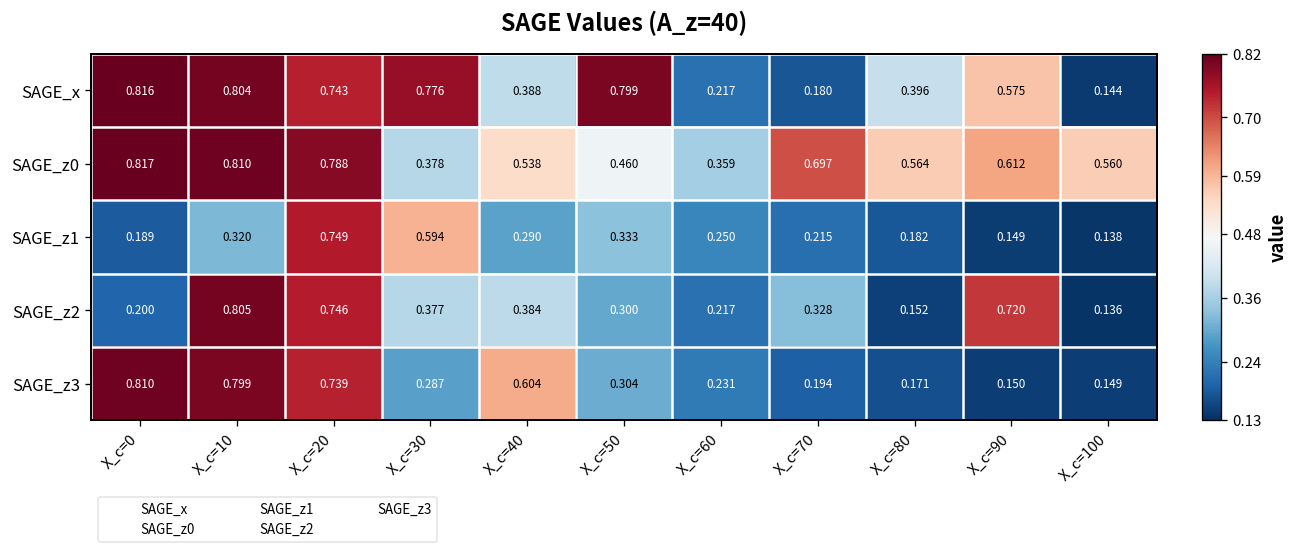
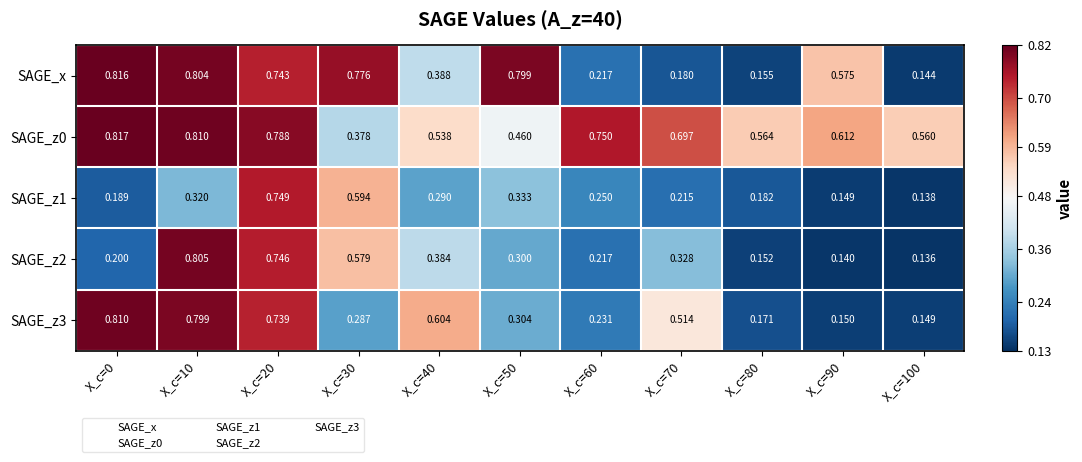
SAGE_x, X_c=80: 0.396 -> 0.155
SAGE_z0, X_c=60: 0.359 -> 0.750
SAGE_z2, X_c=30: 0.377 -> 0.579
SAGE_z2, X_c=90: 0.720 -> 0.140
SAGE_z3, X_c=70: 0.194 -> 0.514
